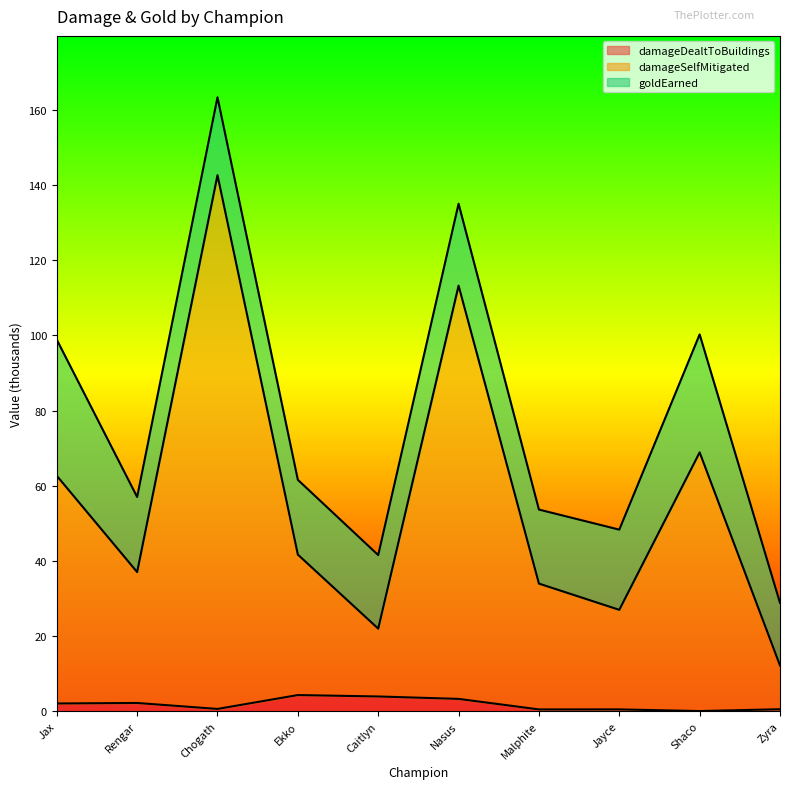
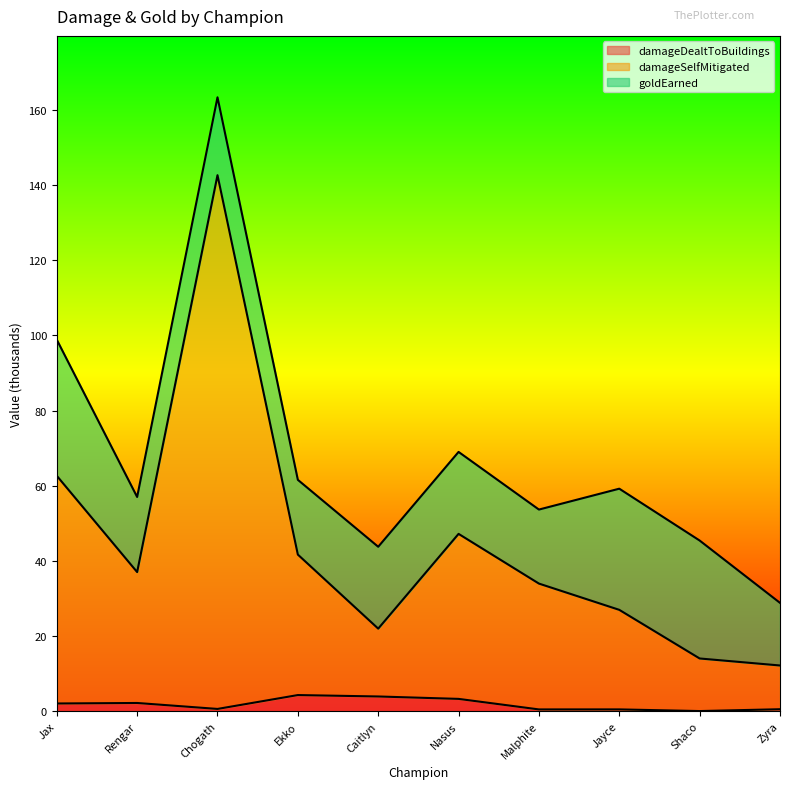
goldEarned, Caitlyn: 20 -> 22
damageSelfMitigated, Nasus: 110 -> 44
goldEarned, Jayce: 21 -> 32
damageSelfMitigated, Shaco: 69 -> 14
